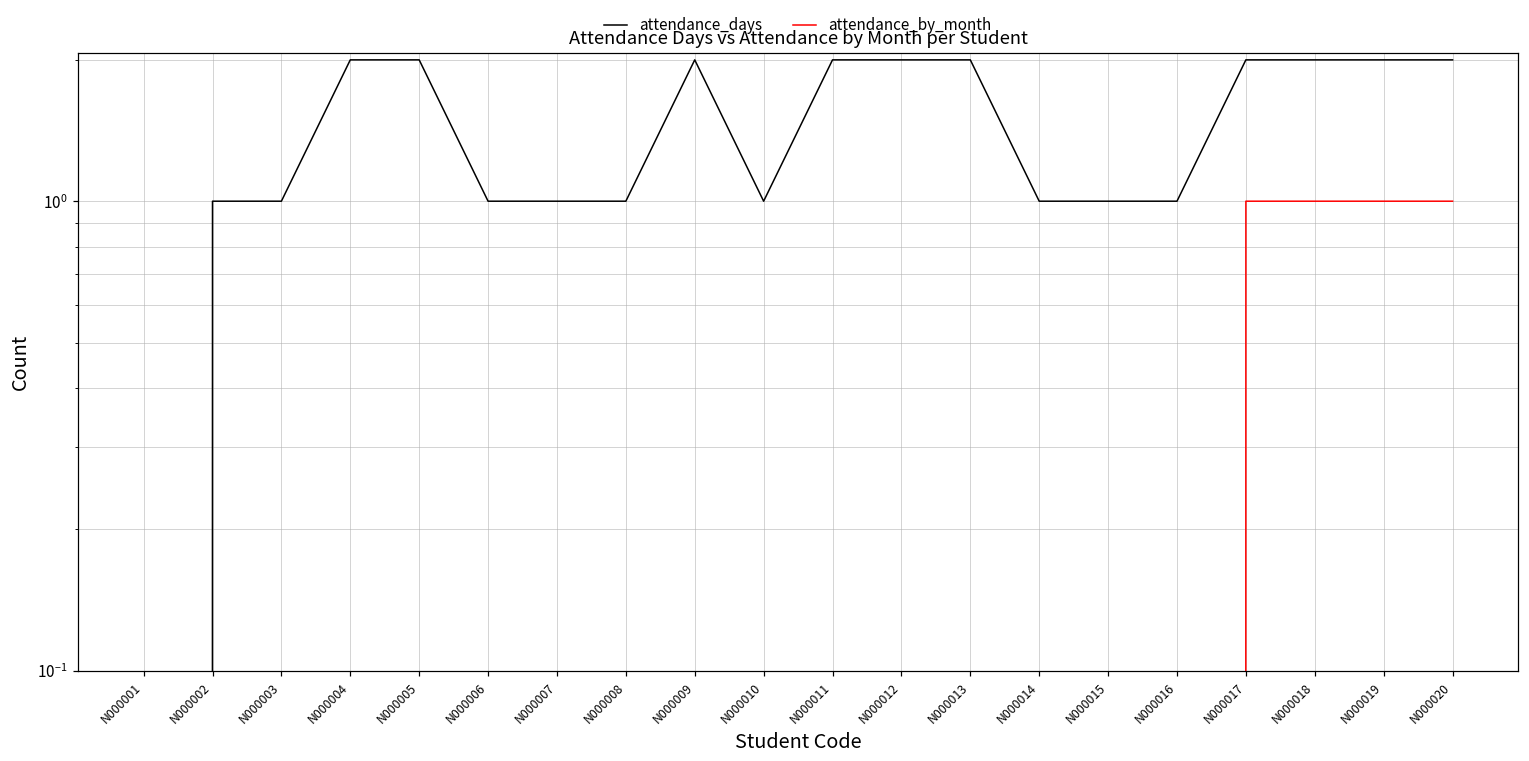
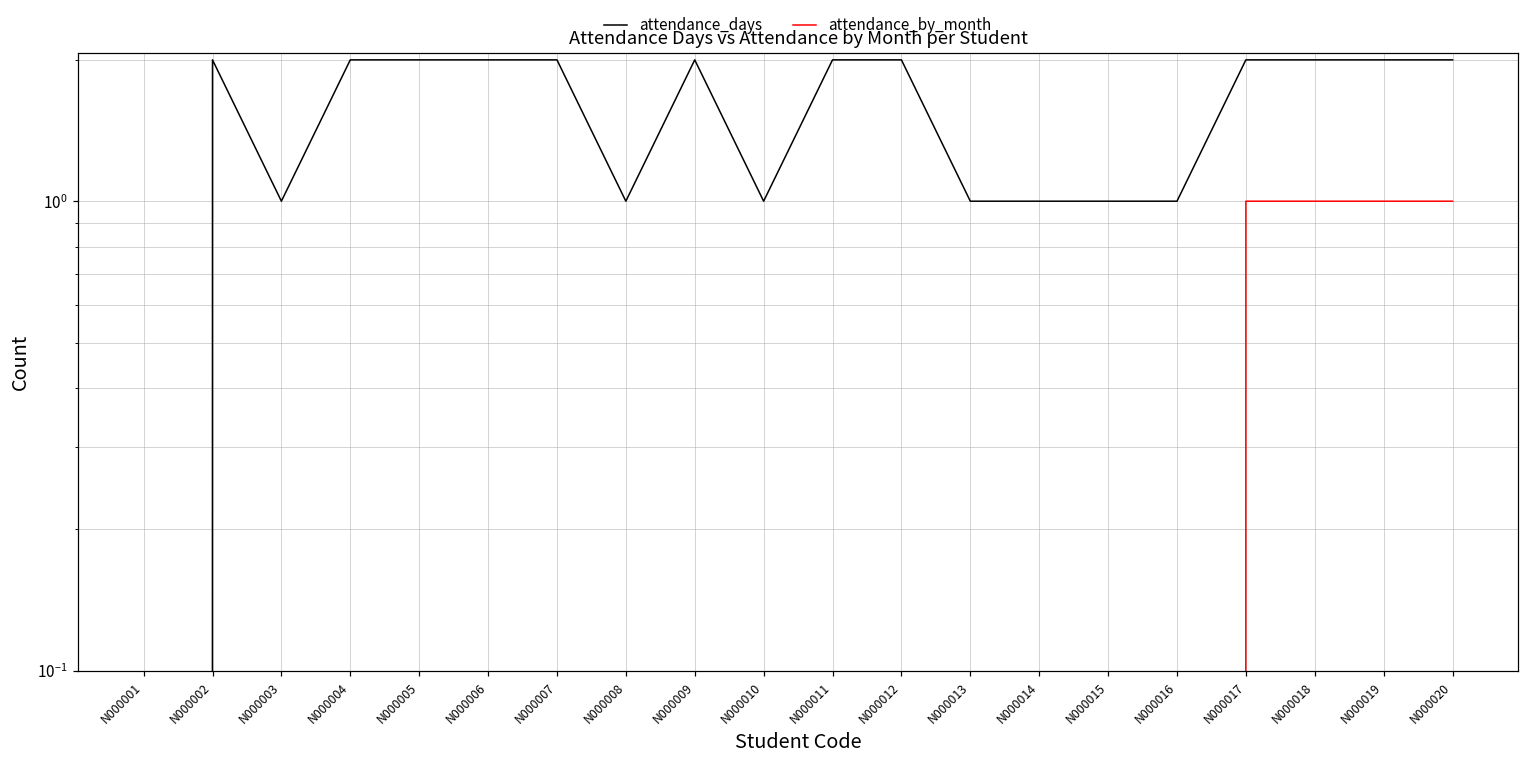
attendance_days, N000002: 1 -> 2
attendance_days, N000006: 1 -> 2
attendance_days, N000007: 1 -> 2
attendance_days, N000013: 2 -> 1
